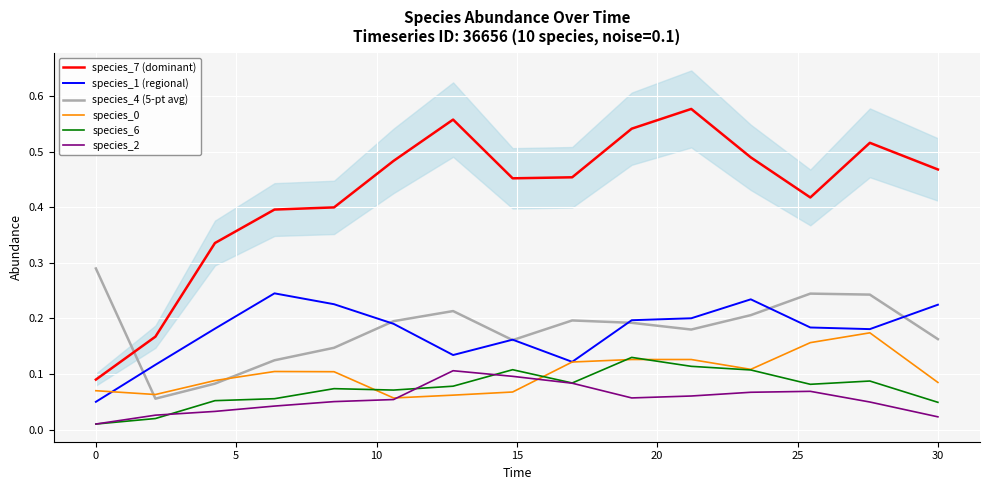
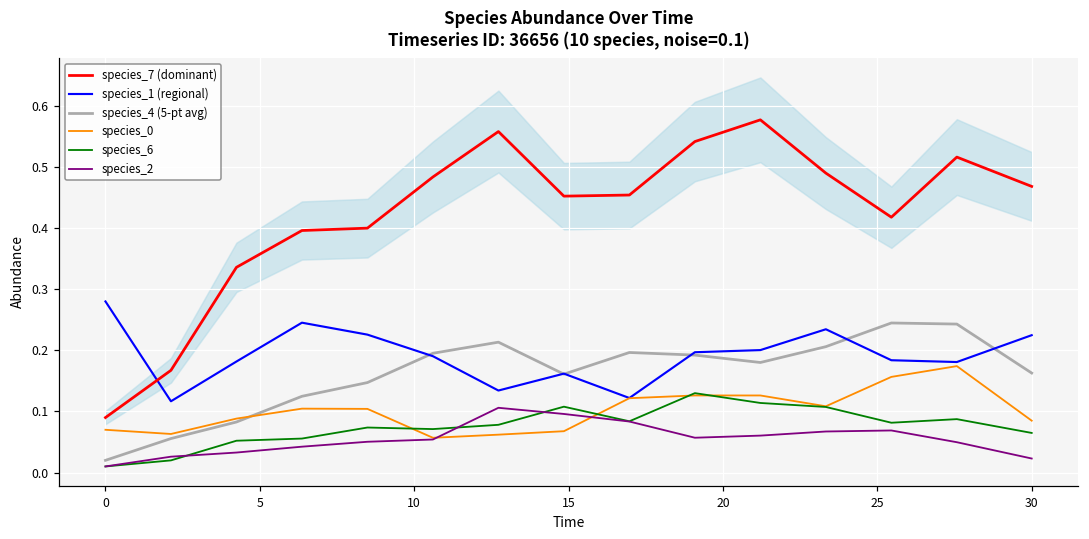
species_1 (regional), 0: 0.05 -> 0.28
species_4 (5-pt avg), 0: 0.29 -> 0.02
species_6, 30: 0.05 -> 0.06
